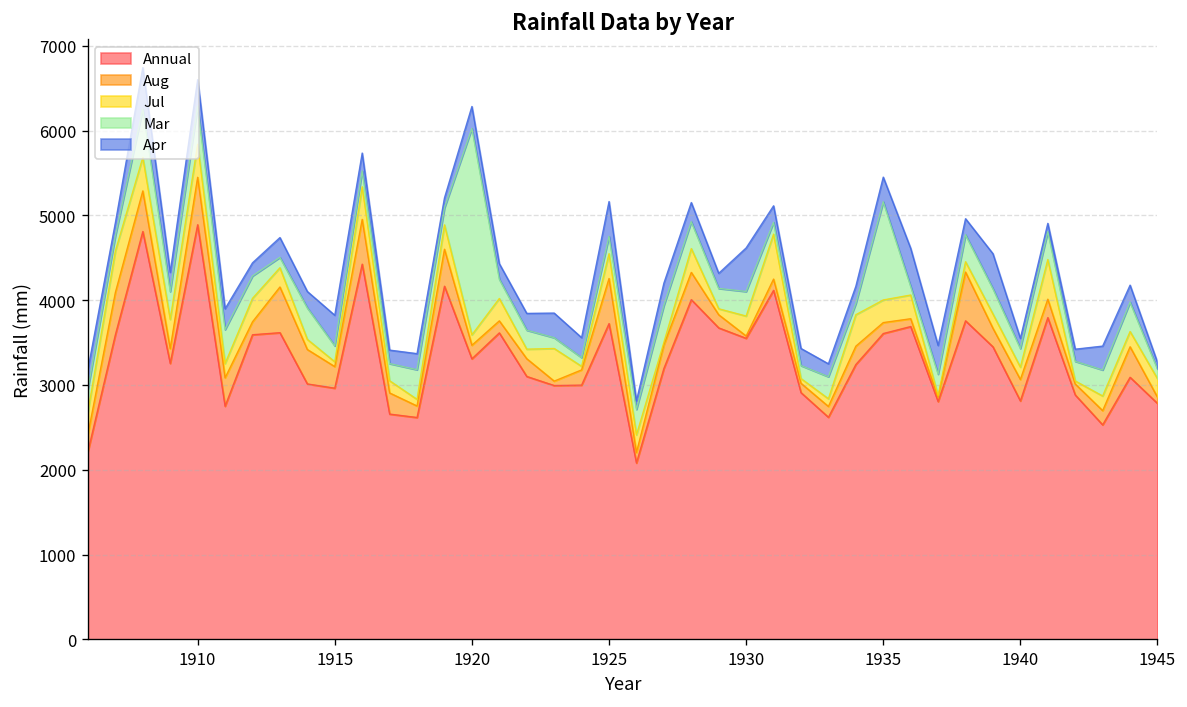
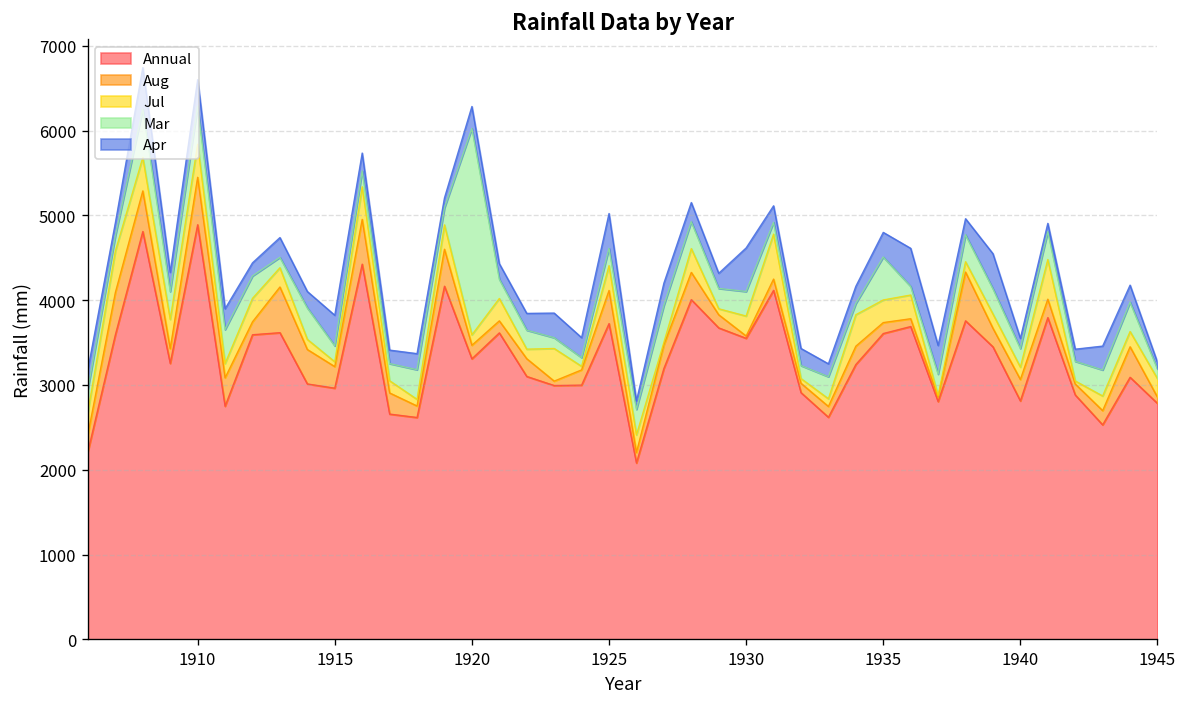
Aug, 1925: 500 -> 400
Mar, 1935: 1200 -> 500
